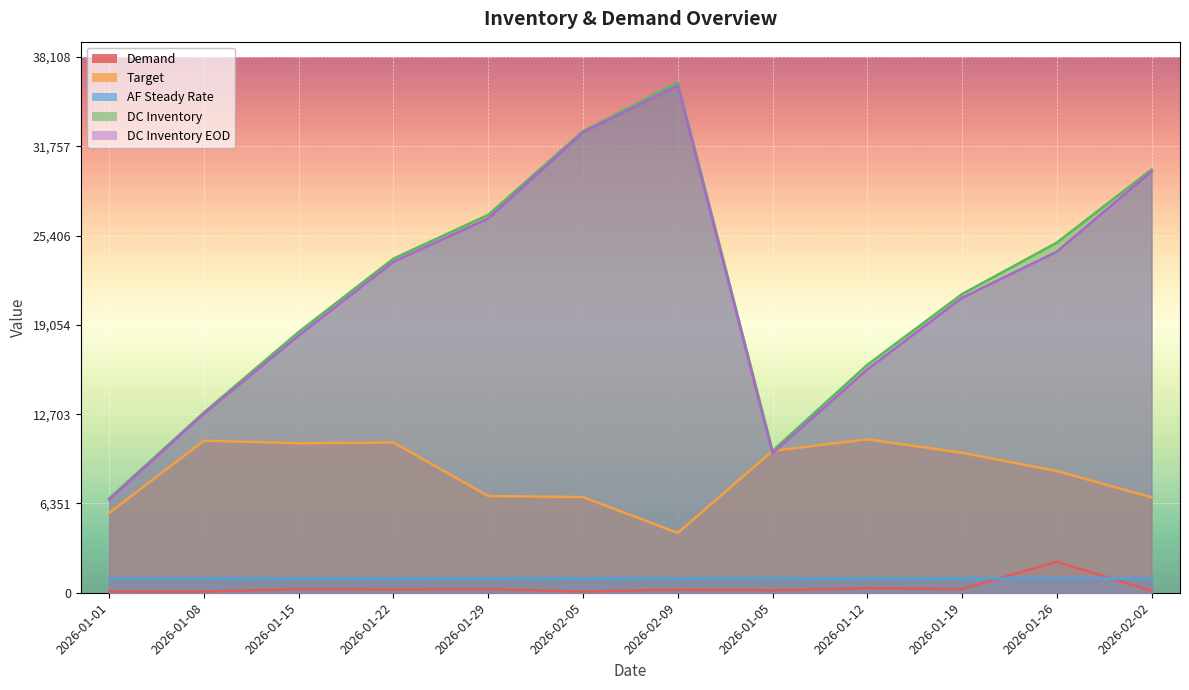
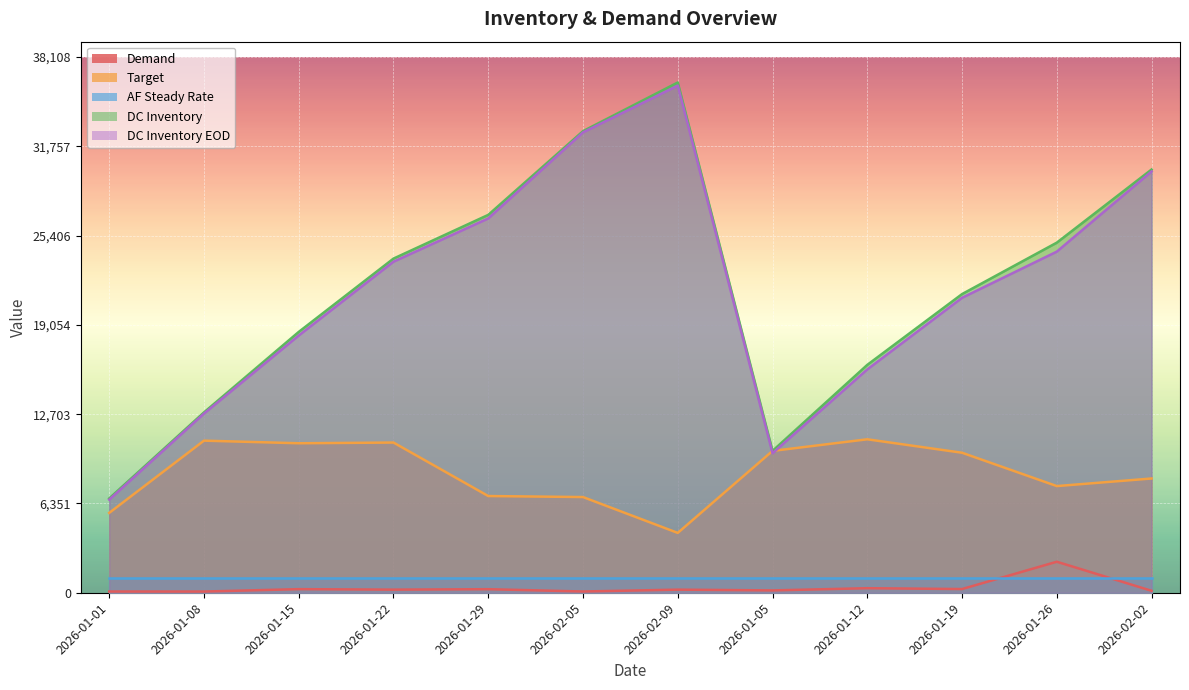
Target, 2026-01-26: 8,700 -> 7,600
Target, 2026-02-02: 6,800 -> 8,100
